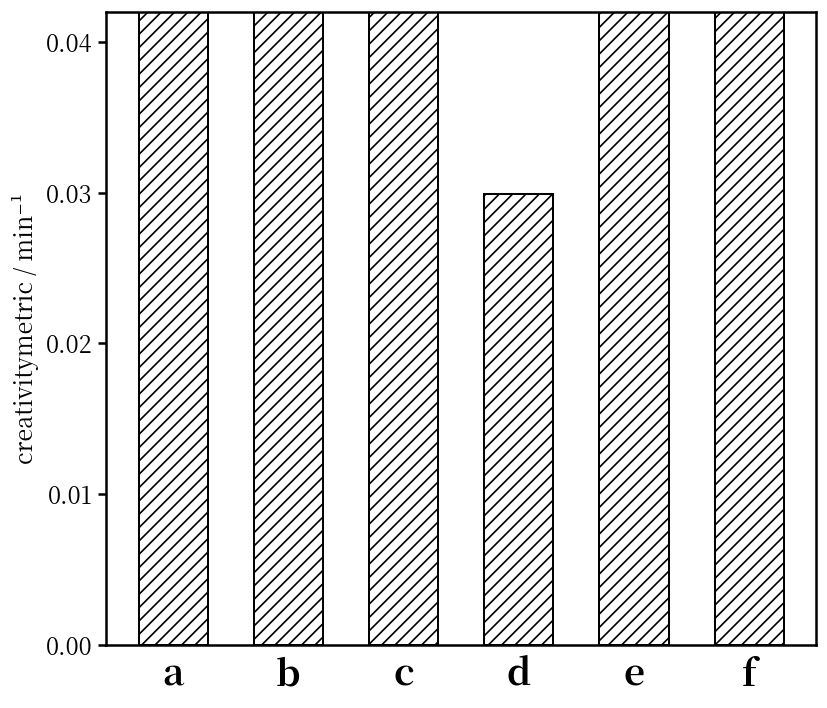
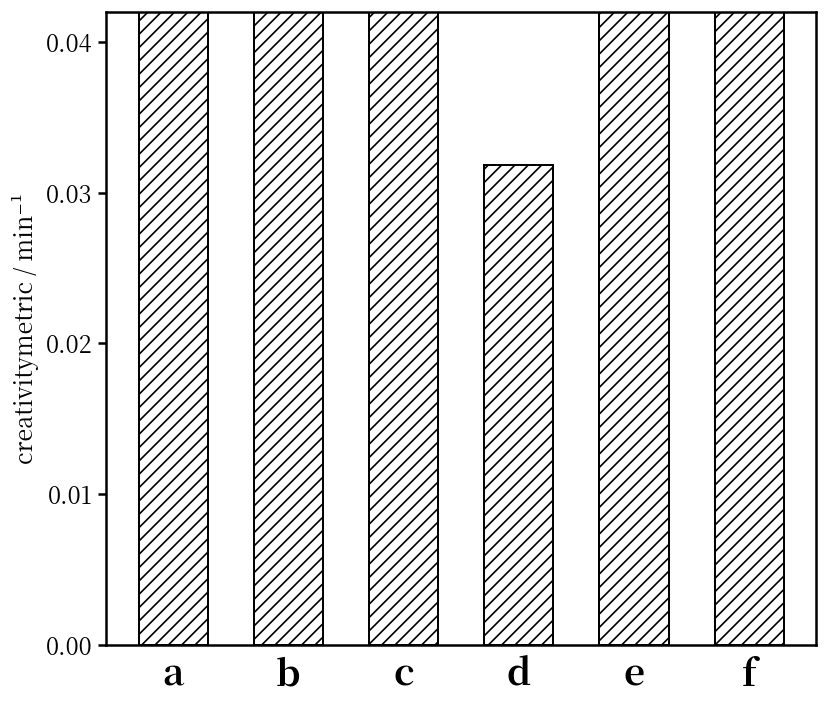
d: 0.0299 -> 0.0318
